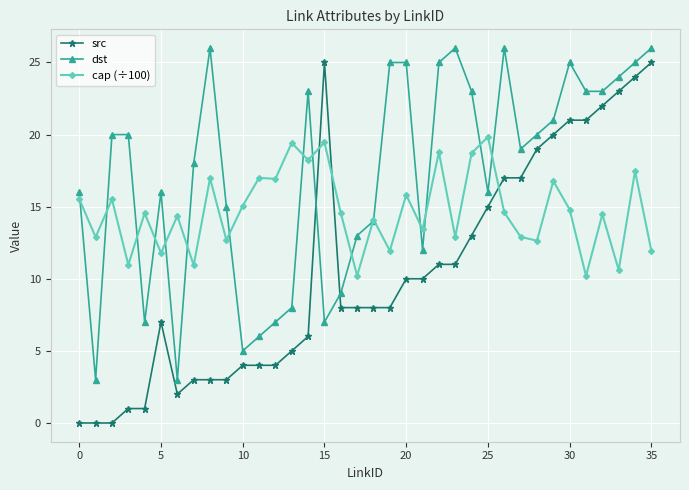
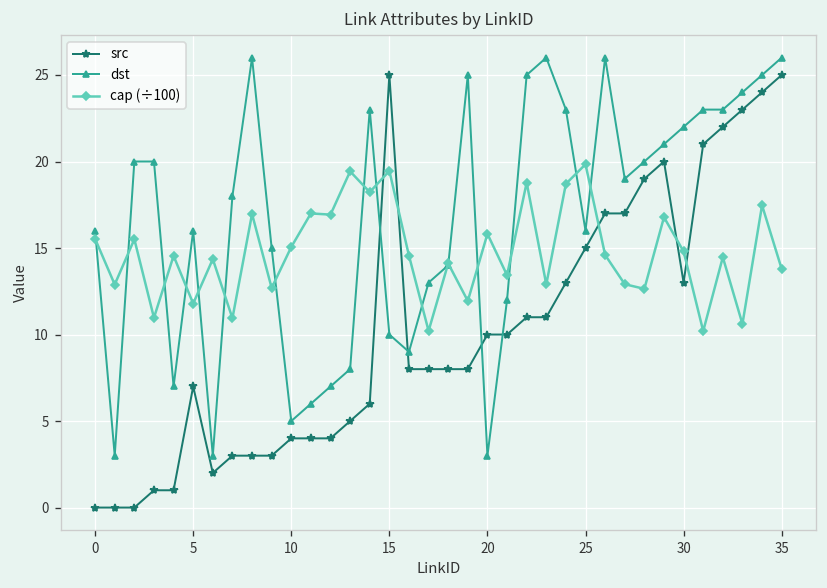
dst, 15: 7 -> 10
dst, 20: 25 -> 3
src, 30: 21 -> 13
dst, 30: 25 -> 22
cap (÷100), 35: 11.9 -> 13.8
